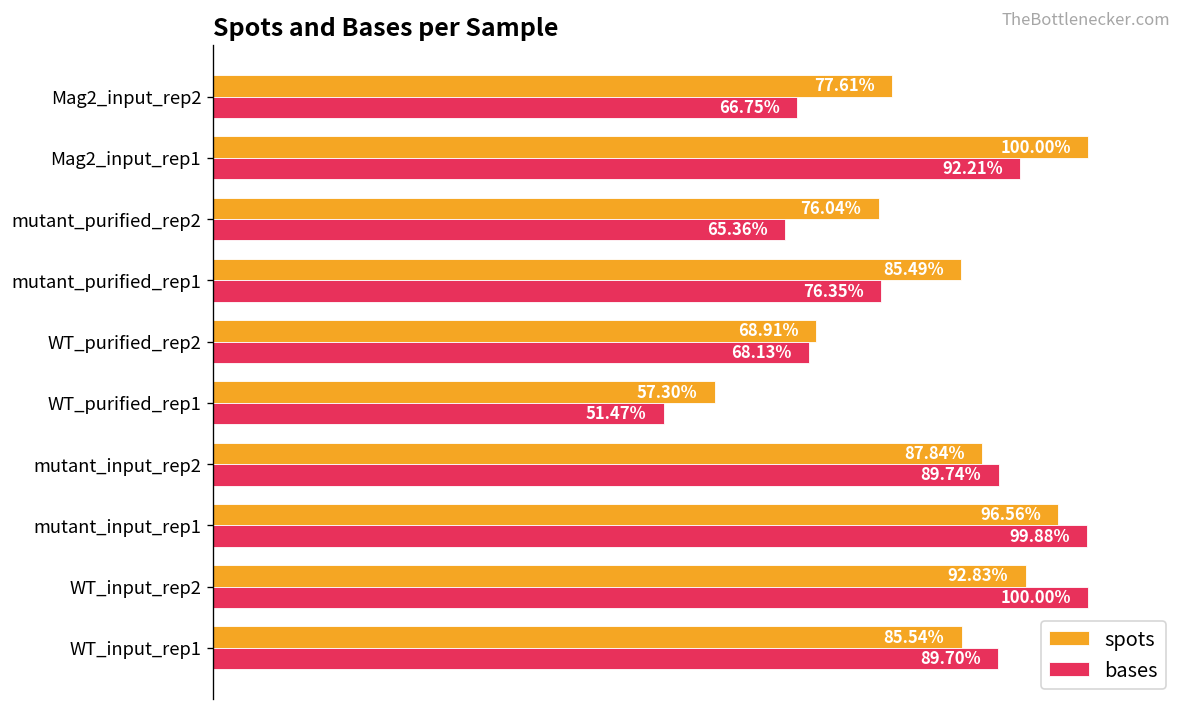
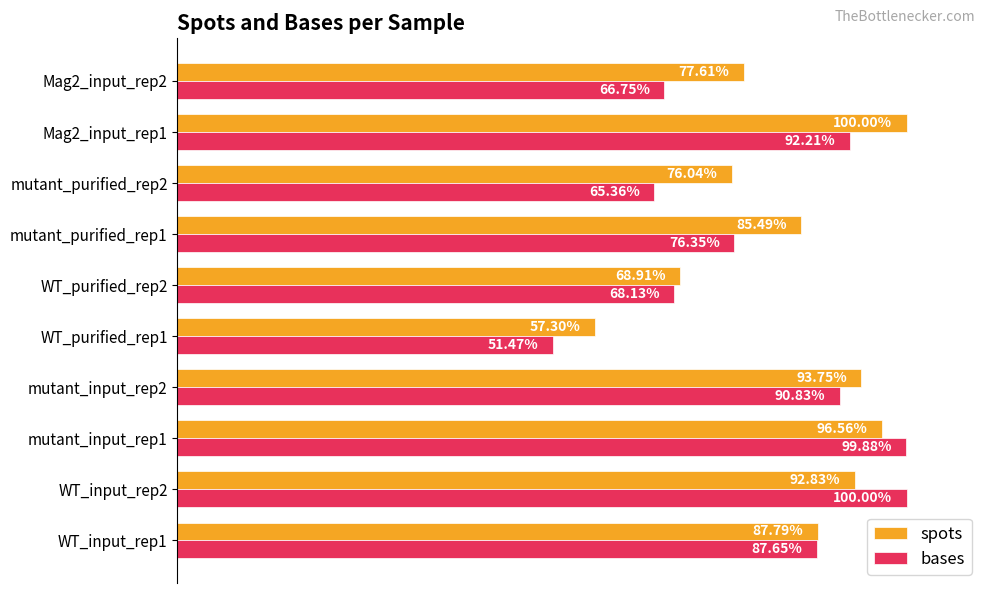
spots, mutant_input_rep2: 87.84% -> 93.75%
bases, mutant_input_rep2: 89.74% -> 90.83%
spots, WT_input_rep1: 85.54% -> 87.79%
bases, WT_input_rep1: 89.70% -> 87.65%
